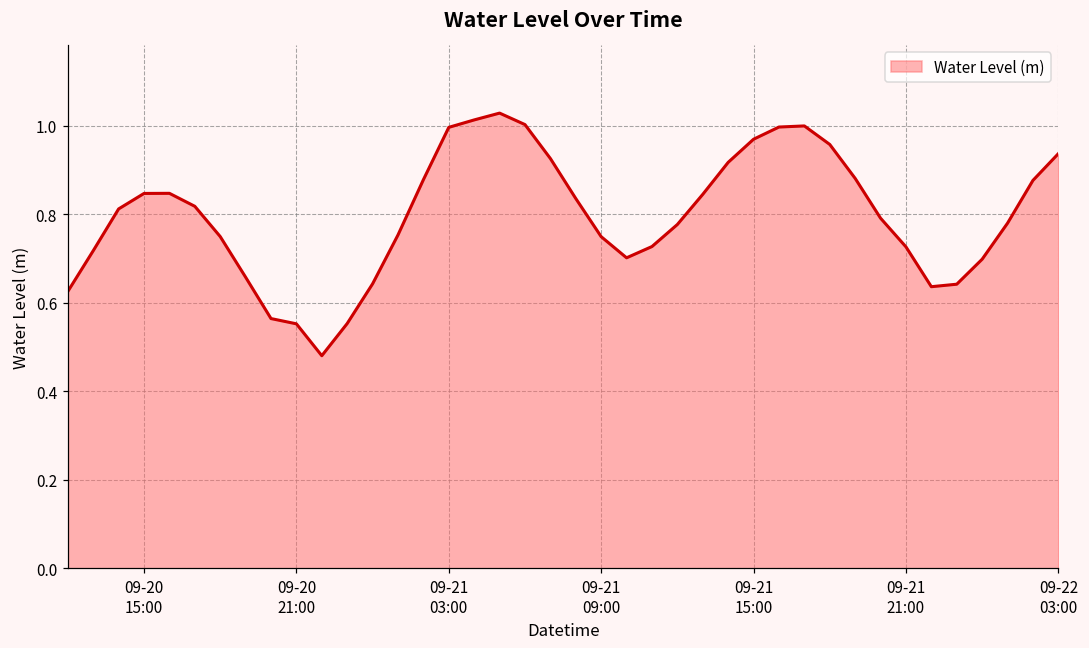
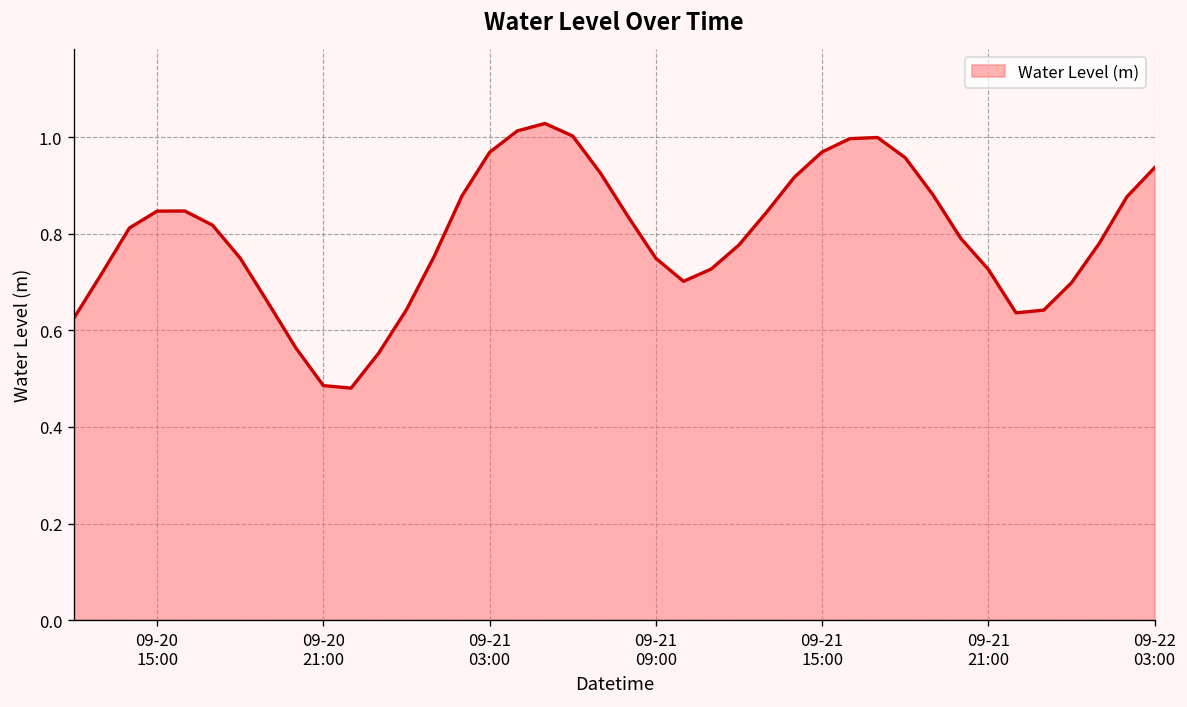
09-20 21:00: 0.55 -> 0.49
09-21 03:00: 1.00 -> 0.97
